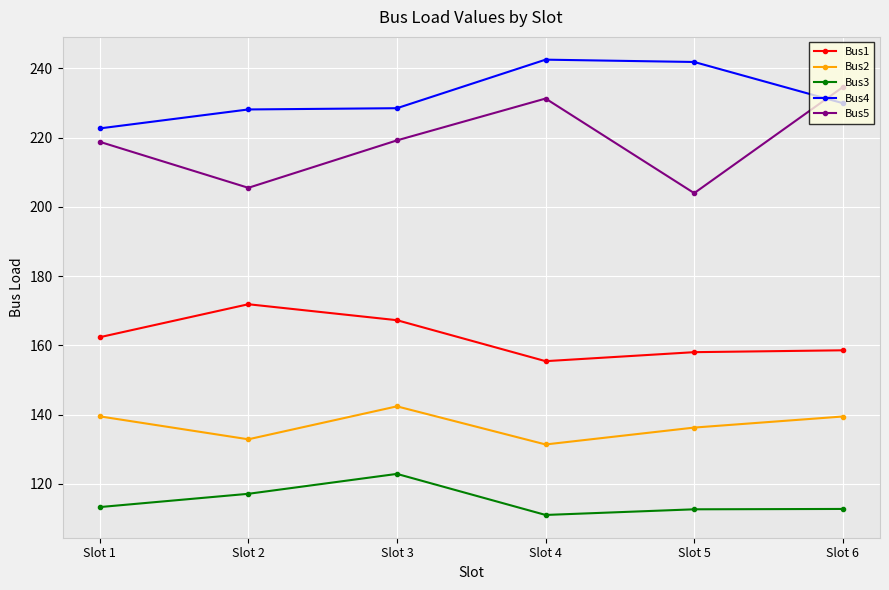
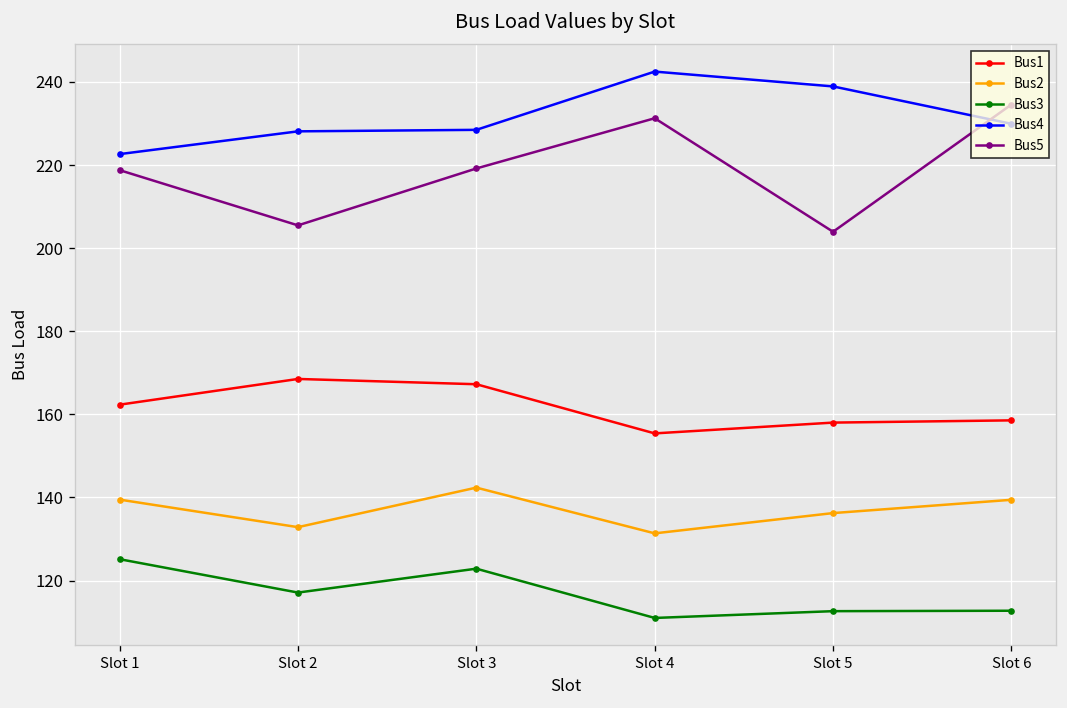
Bus3, Slot 1: 113 -> 125
Bus1, Slot 2: 172 -> 169
Bus4, Slot 5: 242 -> 239
